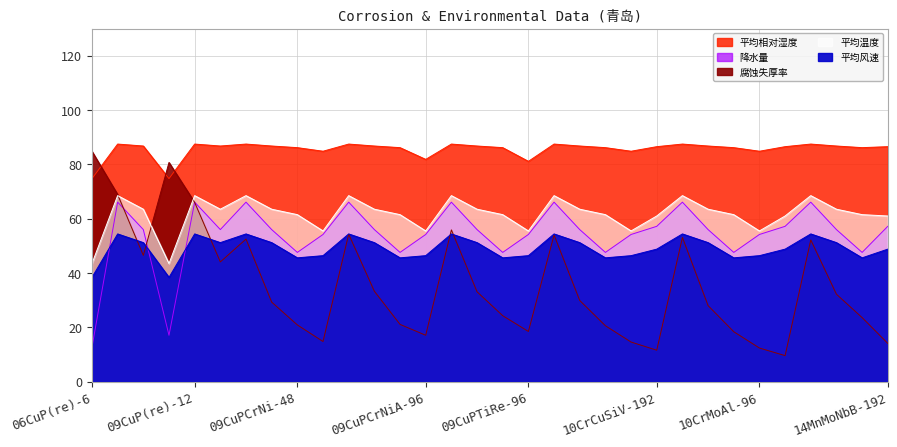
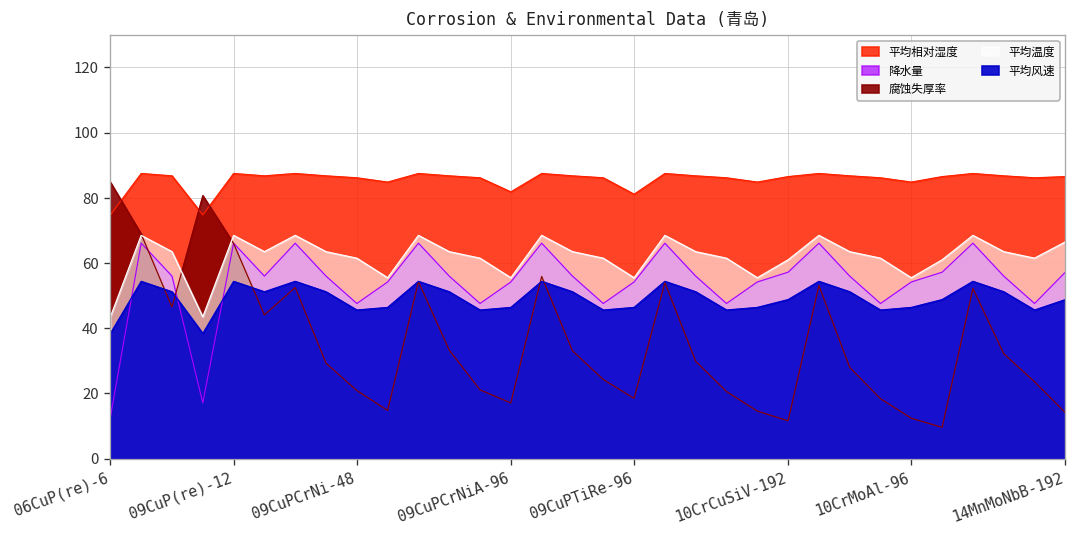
平均温度, 14MnMoNbB-192: 61 -> 67
